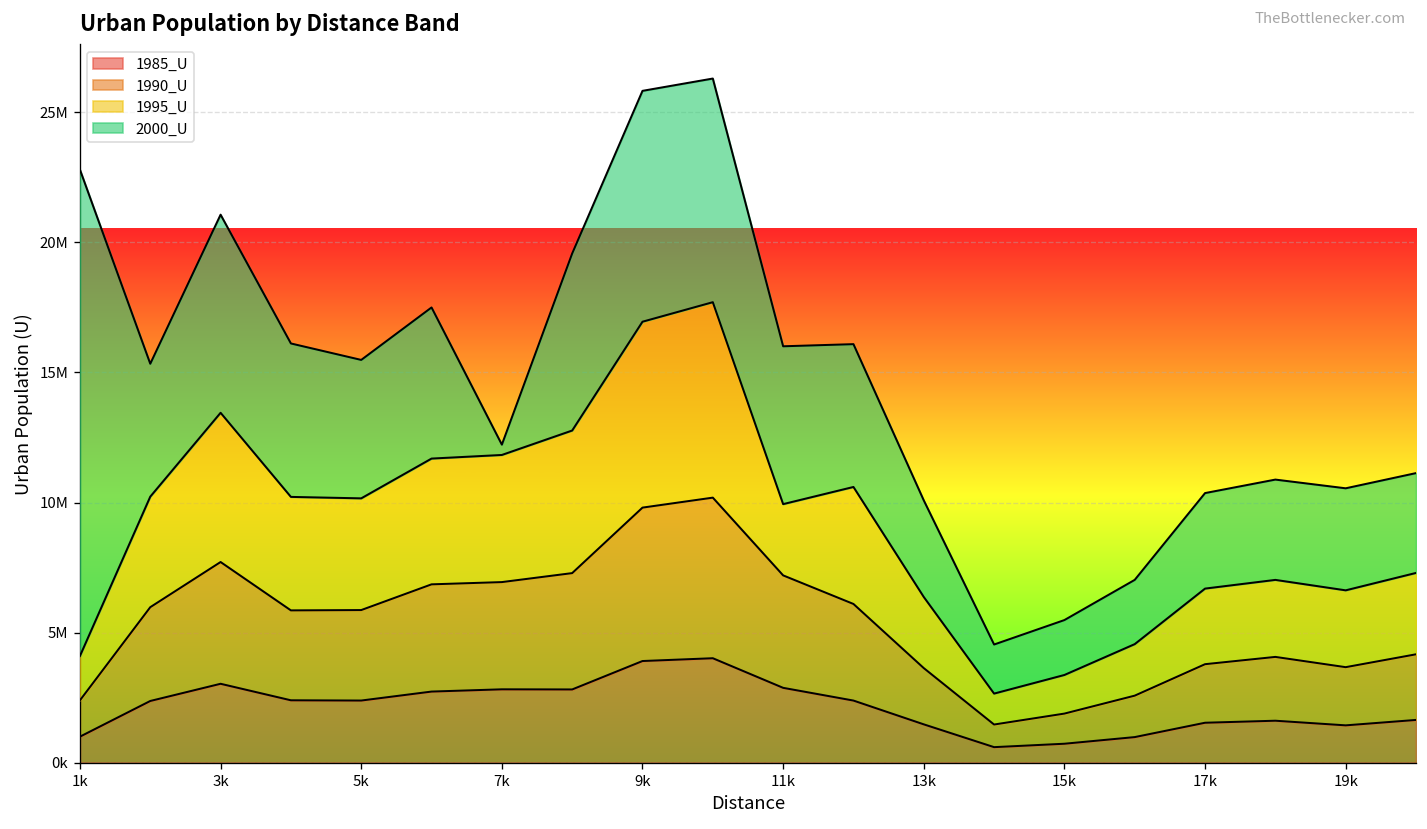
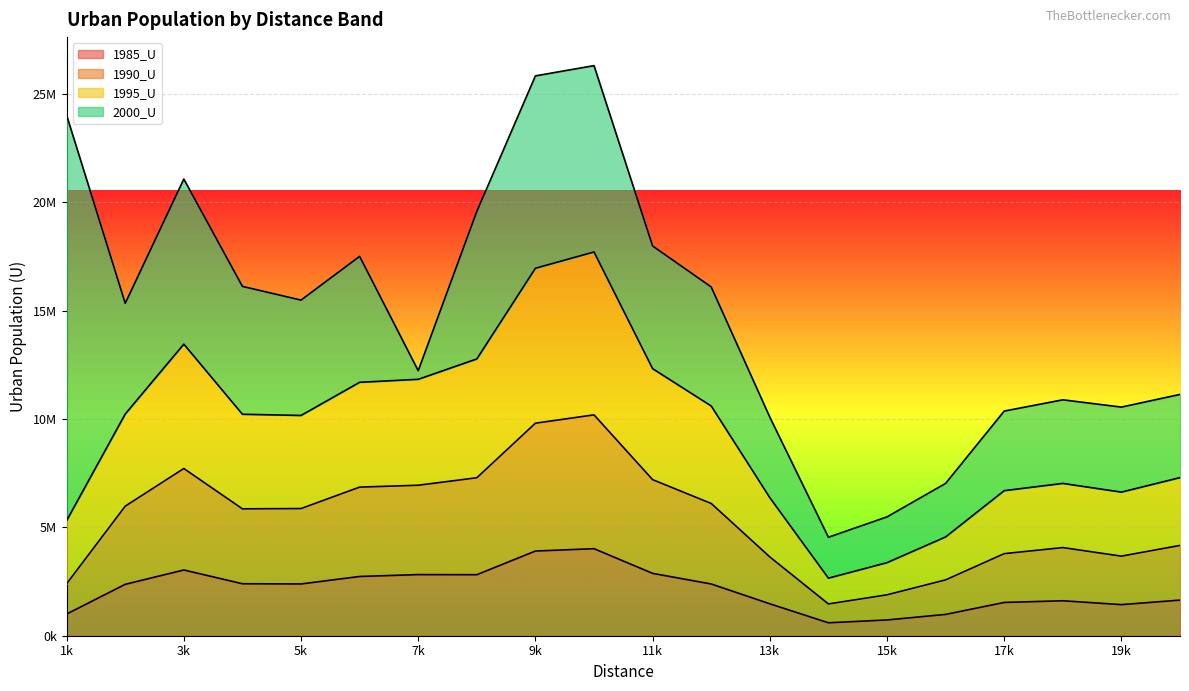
1995_U, 1k: 1700000 -> 2900000
1995_U, 11k: 2700000 -> 5100000
2000_U, 11k: 6100000 -> 5700000
